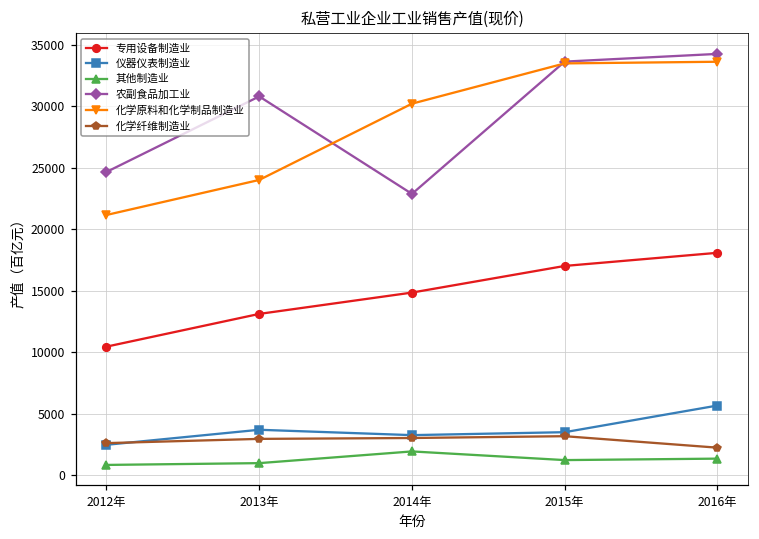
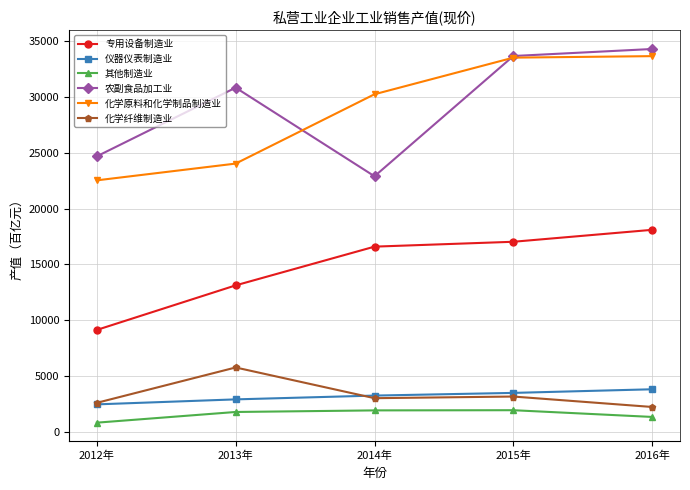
专用设备制造业, 2012年: 10500 -> 9100
化学原料和化学制品制造业, 2012年: 21200 -> 22500
仪器仪表制造业, 2013年: 3700 -> 2900
其他制造业, 2013年: 1000 -> 1800
化学纤维制造业, 2013年: 3000 -> 5800
专用设备制造业, 2014年: 14900 -> 16600
其他制造业, 2015年: 1200 -> 2000
仪器仪表制造业, 2016年: 5700 -> 3800
